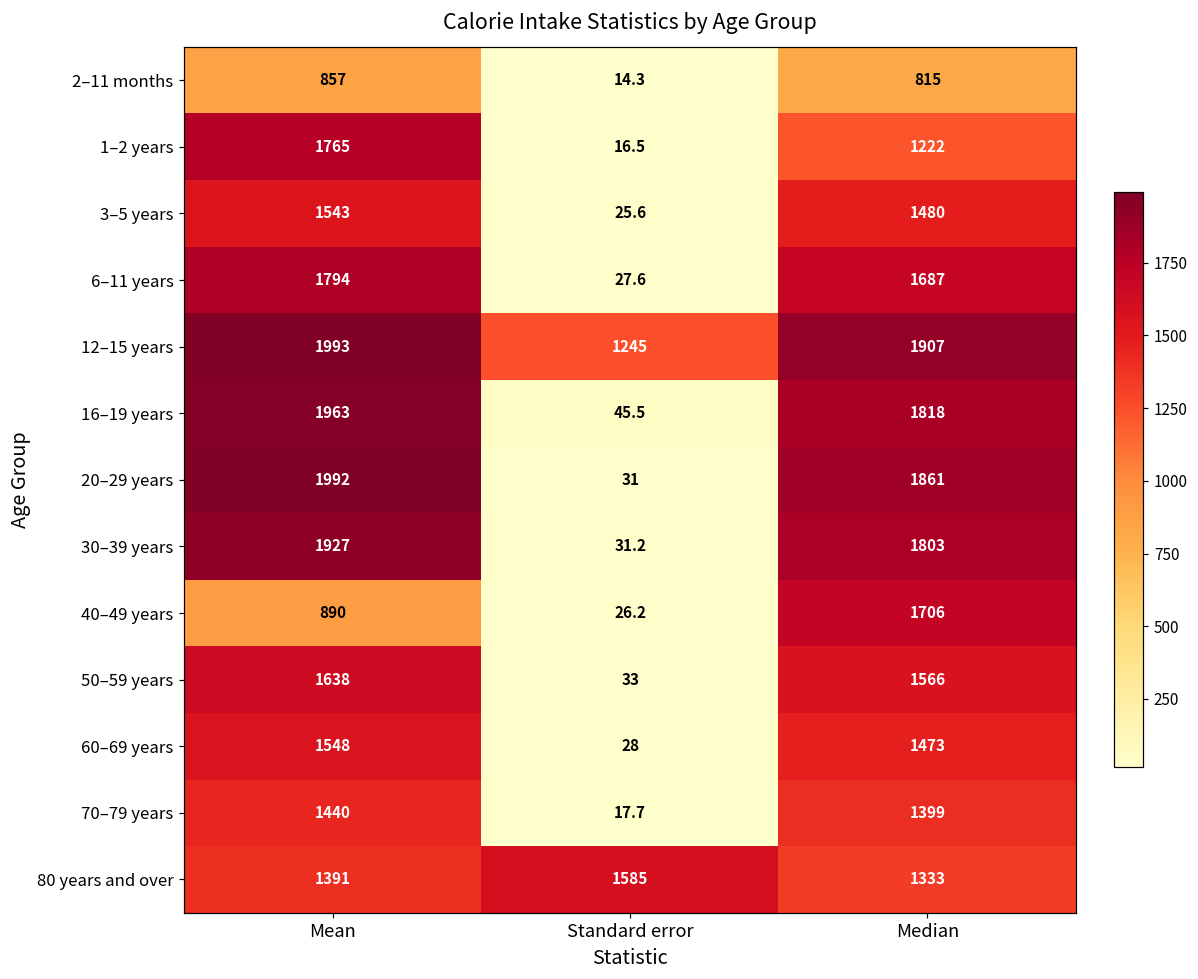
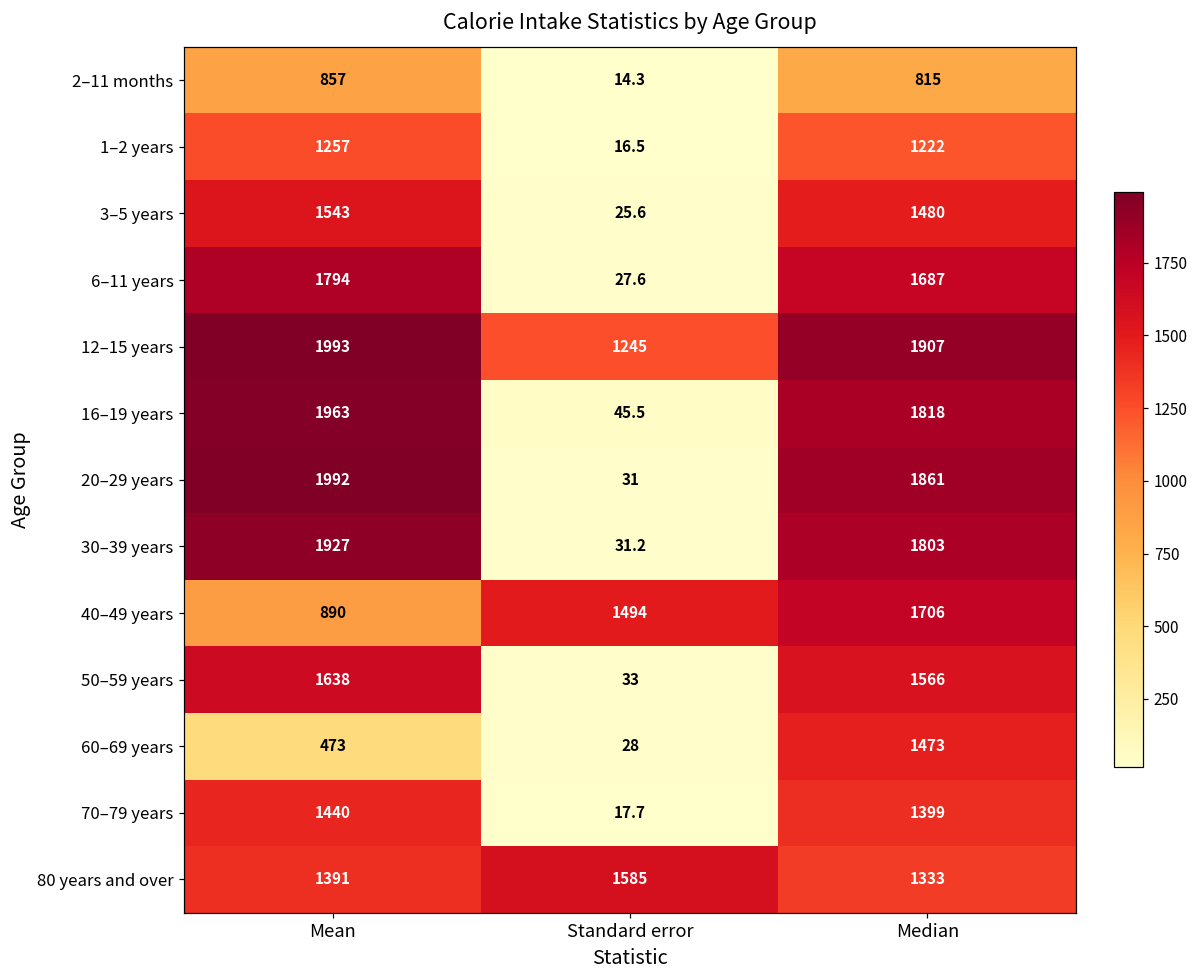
1–2 years, Mean: 1765 -> 1257
40–49 years, Standard error: 26.2 -> 1494
60–69 years, Mean: 1548 -> 473
